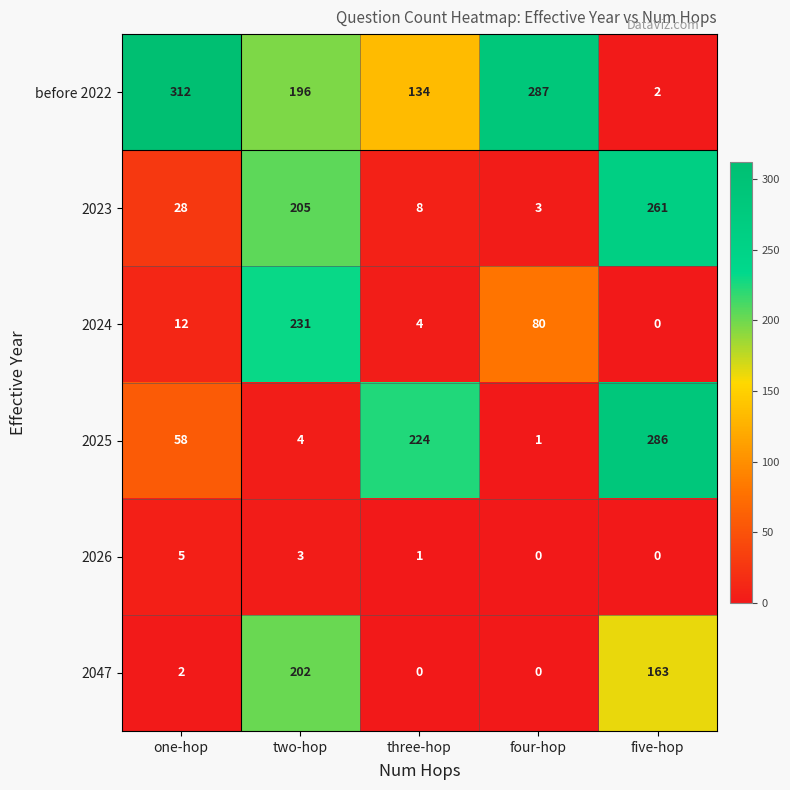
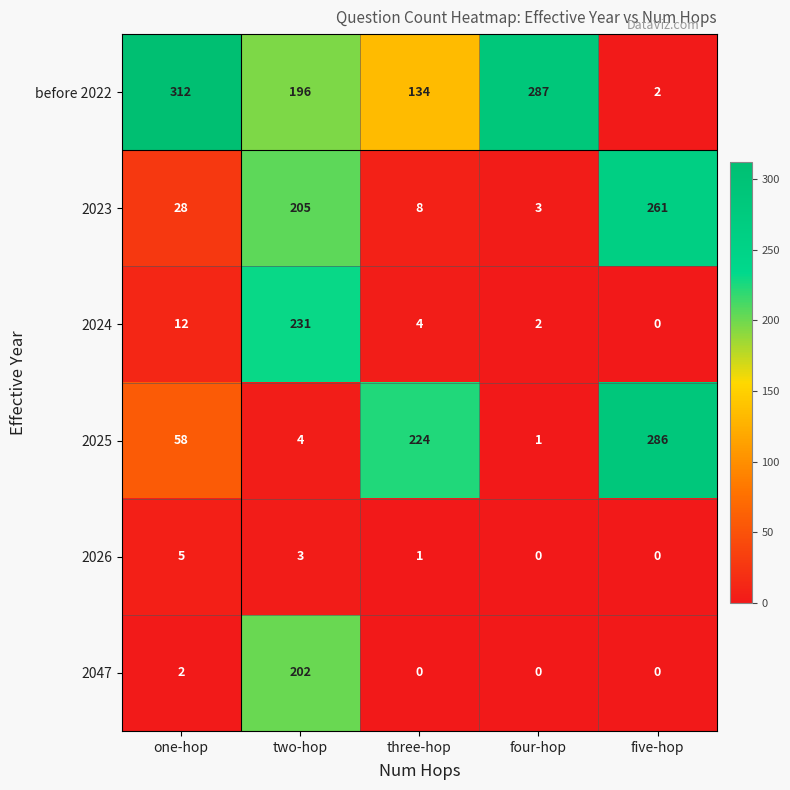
2024, four-hop: 80 -> 2
2047, five-hop: 163 -> 0
